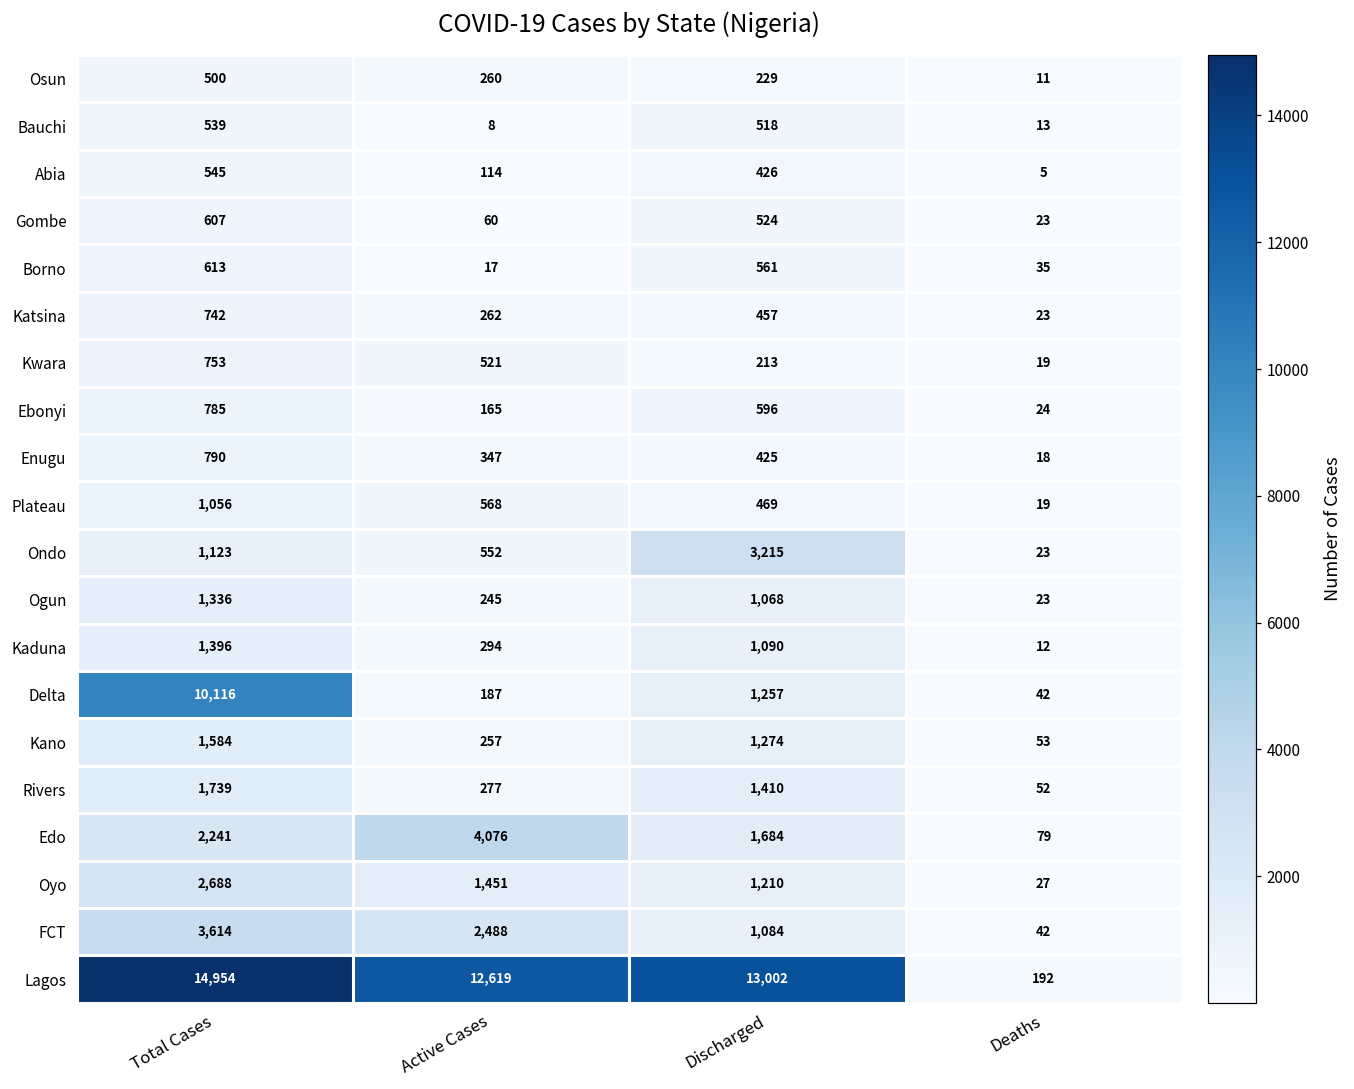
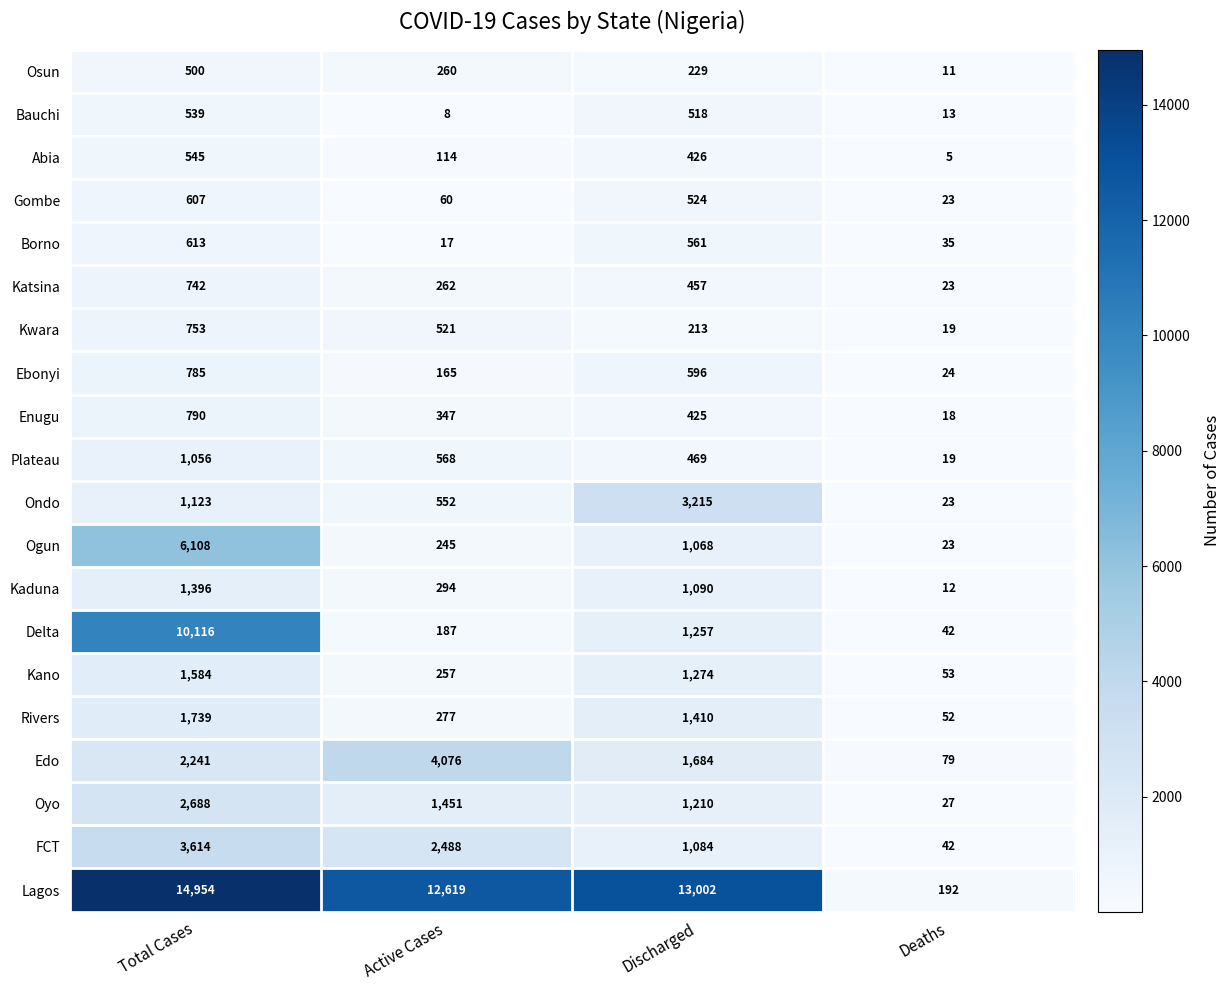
Ogun, Total Cases: 1,336 -> 6,108
